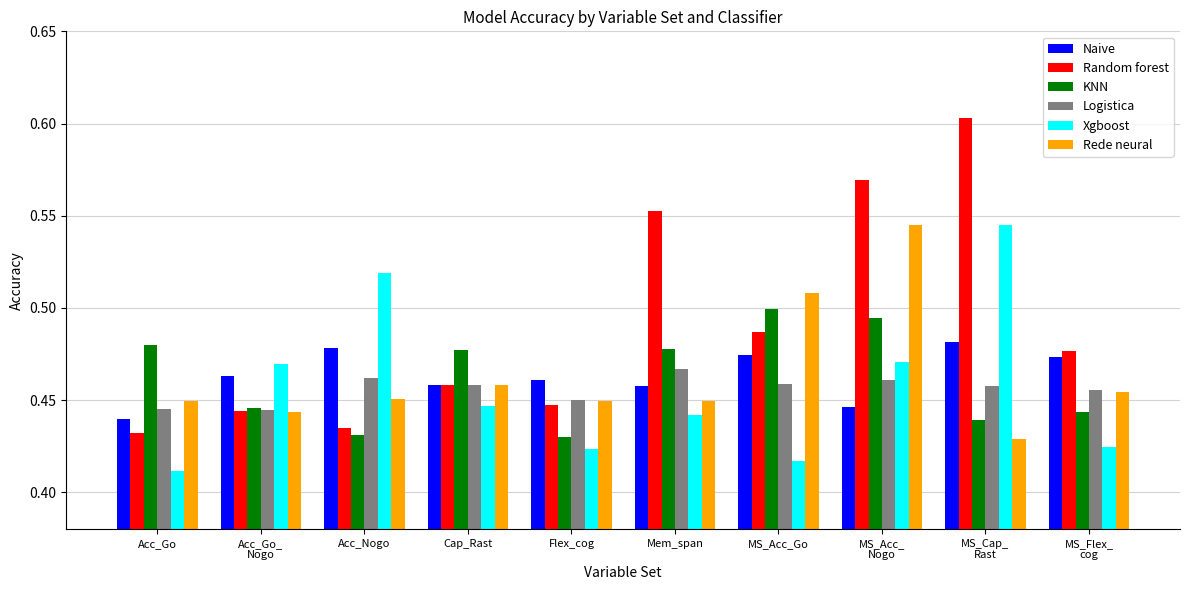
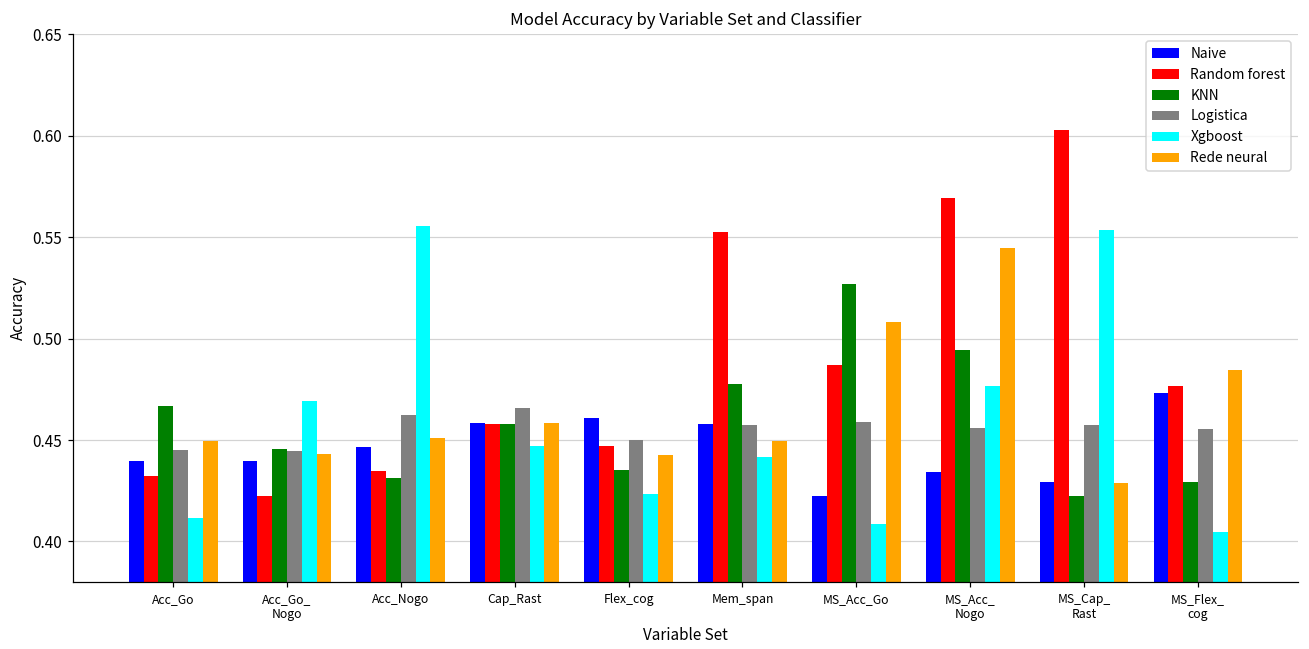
KNN, Acc_Go: 0.480 -> 0.467
Naive, Acc_Go_ Nogo: 0.463 -> 0.440
Random forest, Acc_Go_ Nogo: 0.444 -> 0.422
Naive, Acc_Nogo: 0.478 -> 0.447
Xgboost, Acc_Nogo: 0.519 -> 0.555
KNN, Cap_Rast: 0.477 -> 0.458
Logistica, Cap_Rast: 0.458 -> 0.466
KNN, Flex_cog: 0.430 -> 0.435
Rede neural, Flex_cog: 0.449 -> 0.443
Logistica, Mem_span: 0.467 -> 0.457
Naive, MS_Acc_Go: 0.474 -> 0.422
KNN, MS_Acc_Go: 0.499 -> 0.527
Xgboost, MS_Acc_Go: 0.417 -> 0.408
Naive, MS_Acc_ Nogo: 0.446 -> 0.434
Logistica, MS_Acc_ Nogo: 0.461 -> 0.456
Xgboost, MS_Acc_ Nogo: 0.471 -> 0.477
Naive, MS_Cap_ Rast: 0.481 -> 0.429
KNN, MS_Cap_ Rast: 0.439 -> 0.422
Xgboost, MS_Cap_ Rast: 0.545 -> 0.553
KNN, MS_Flex_ cog: 0.444 -> 0.429
Xgboost, MS_Flex_ cog: 0.424 -> 0.405
Rede neural, MS_Flex_ cog: 0.454 -> 0.485
